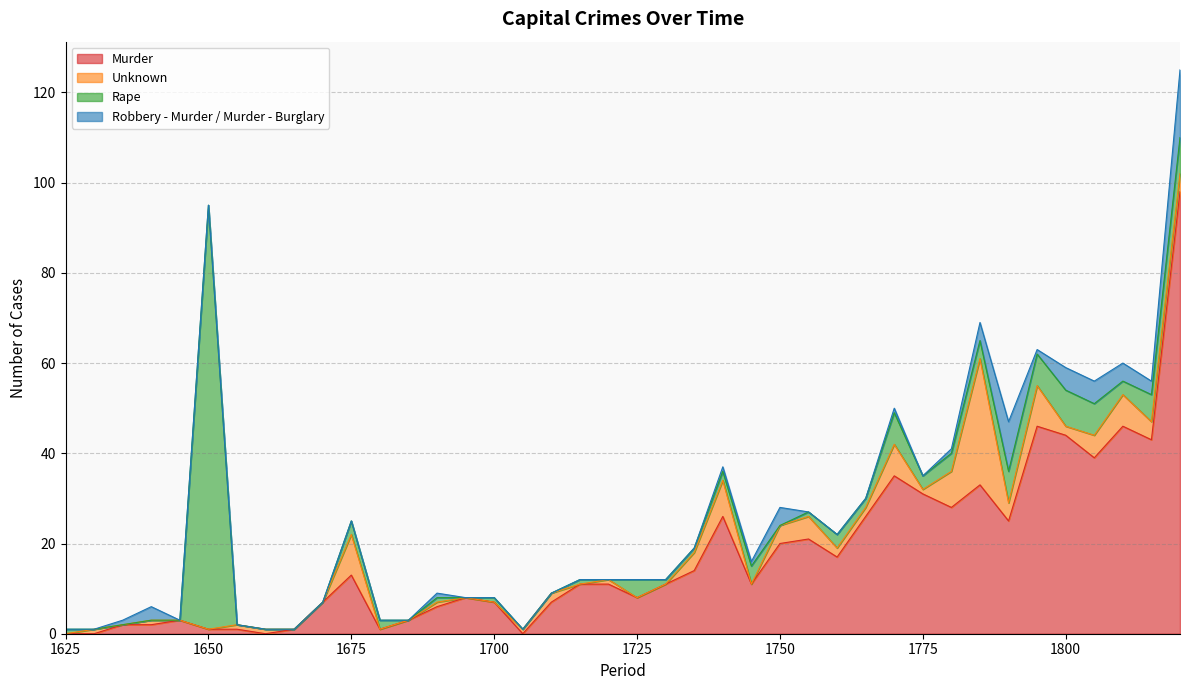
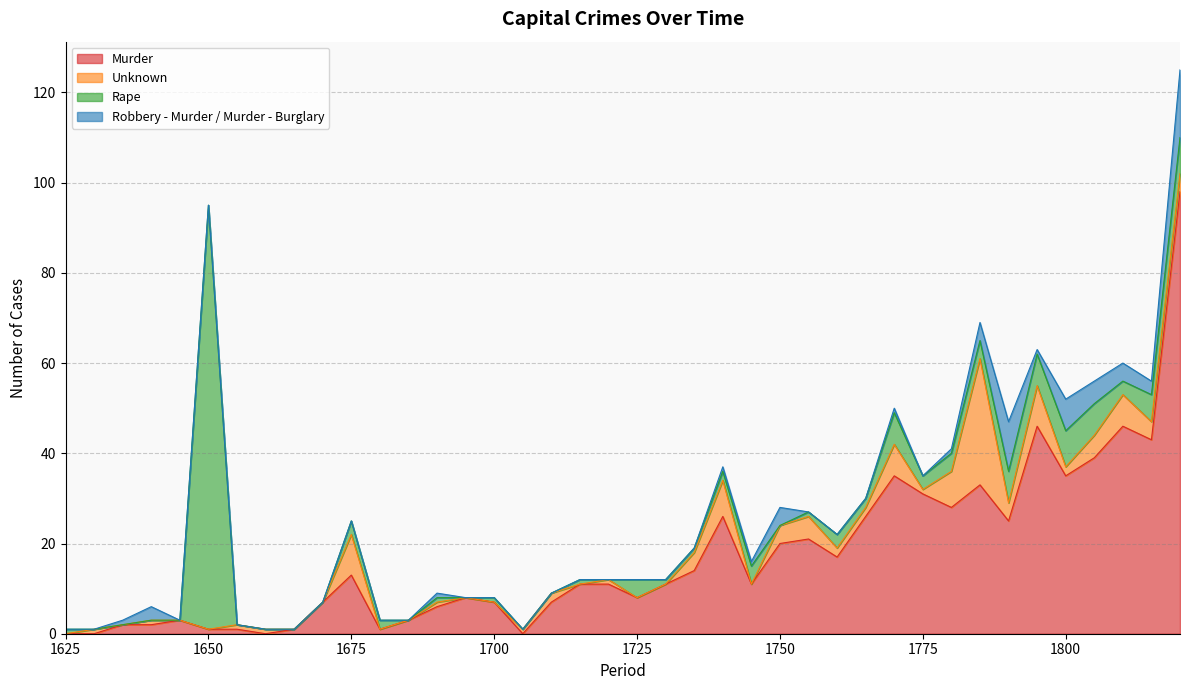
Murder, 1800: 44 -> 35
Robbery - Murder / Murder - Burglary, 1800: 5 -> 7
